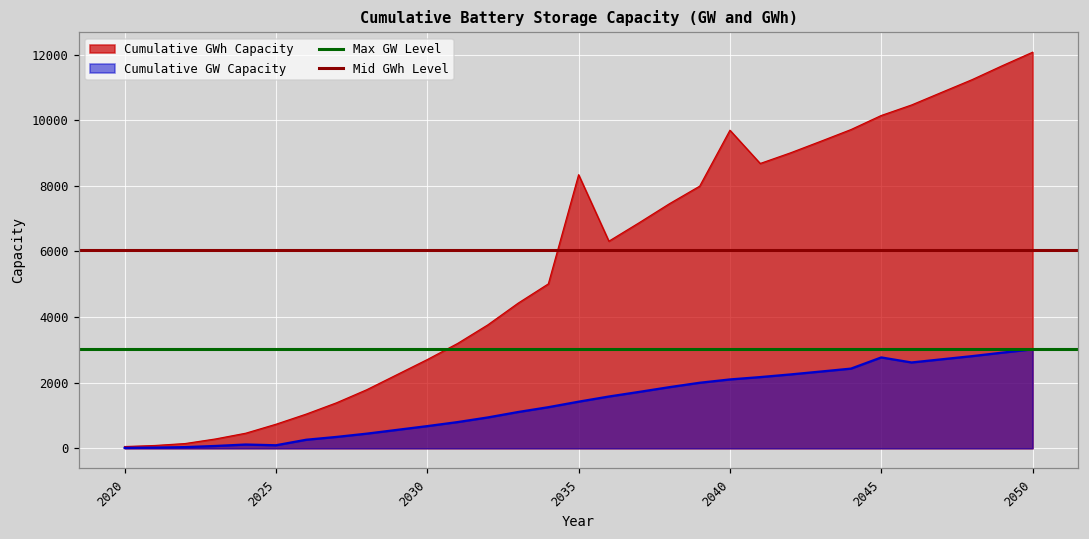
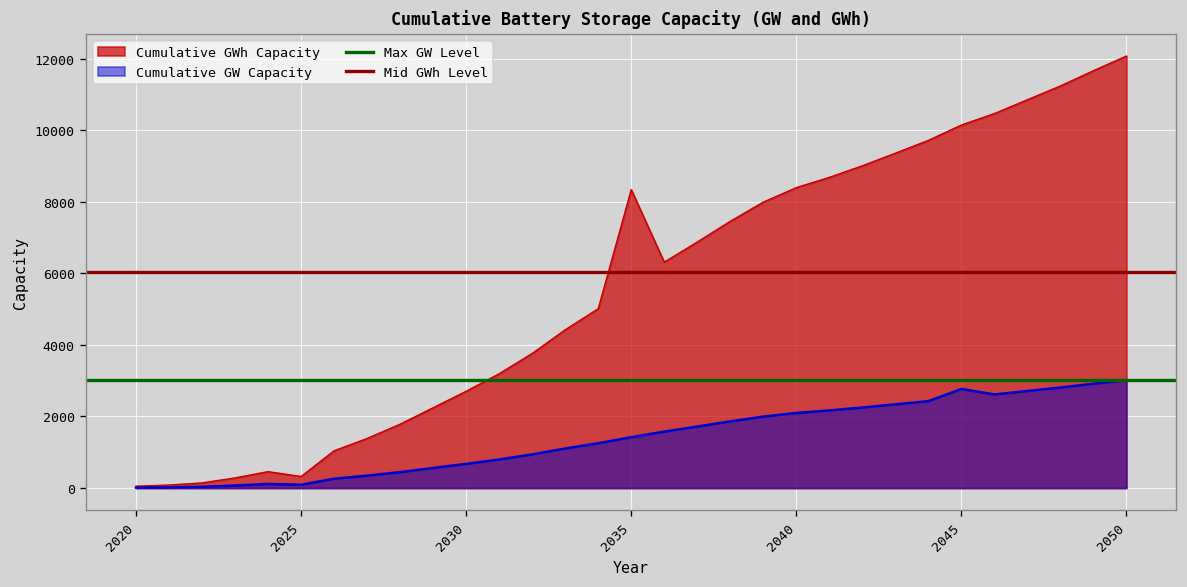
Cumulative GWh Capacity, 2025: 700 -> 300
Cumulative GWh Capacity, 2040: 9700 -> 8400
